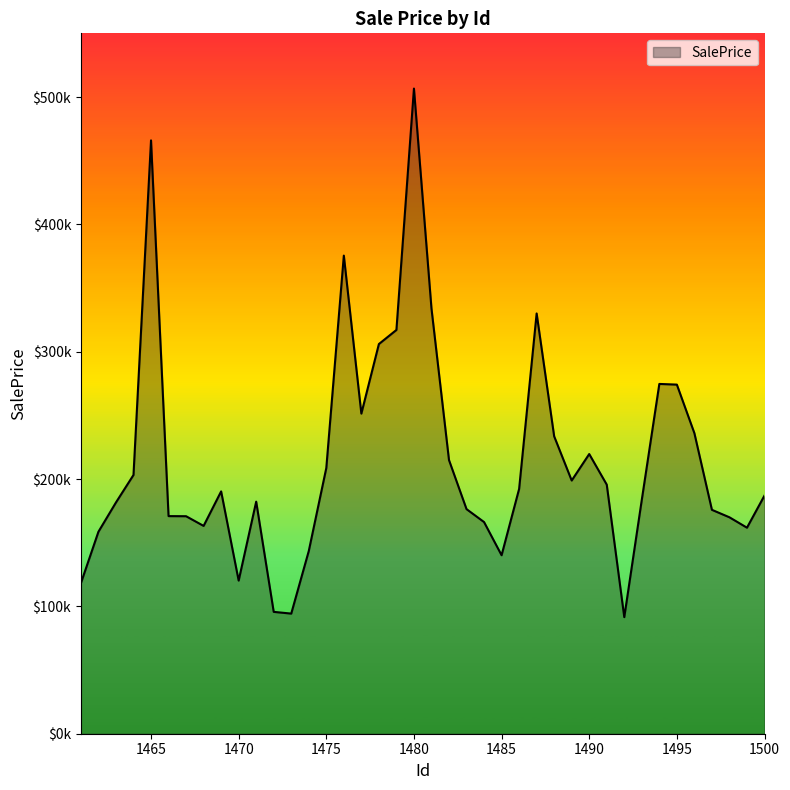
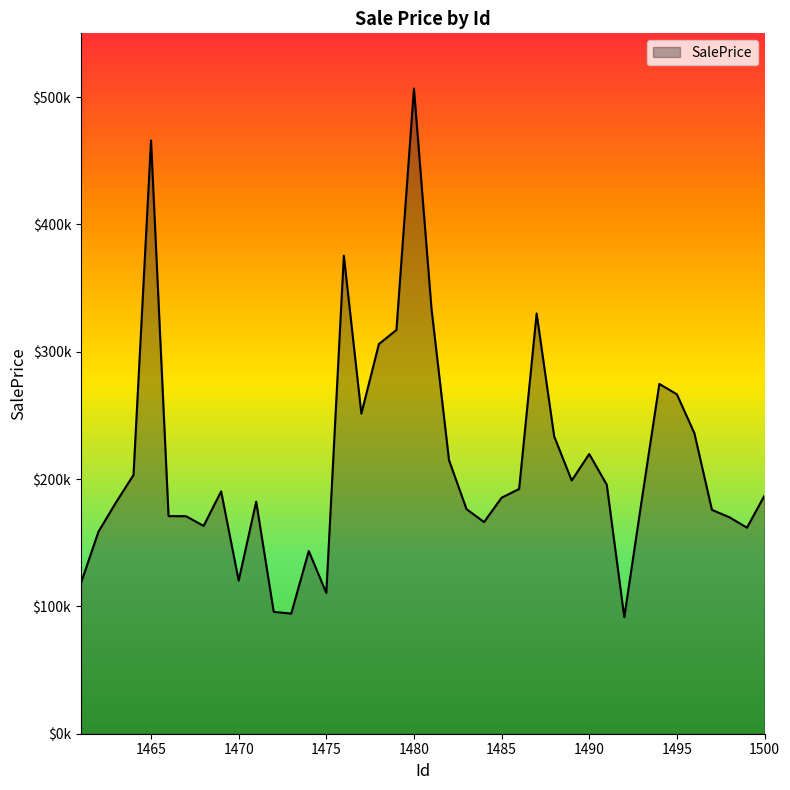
1475: $209000 -> $111000
1485: $140000 -> $185000
1495: $274000 -> $267000
